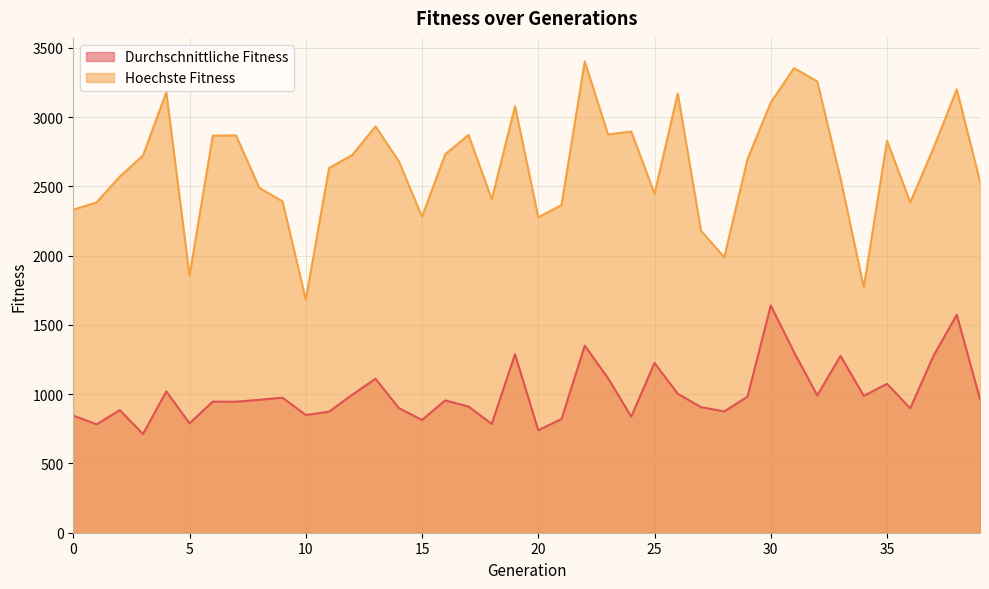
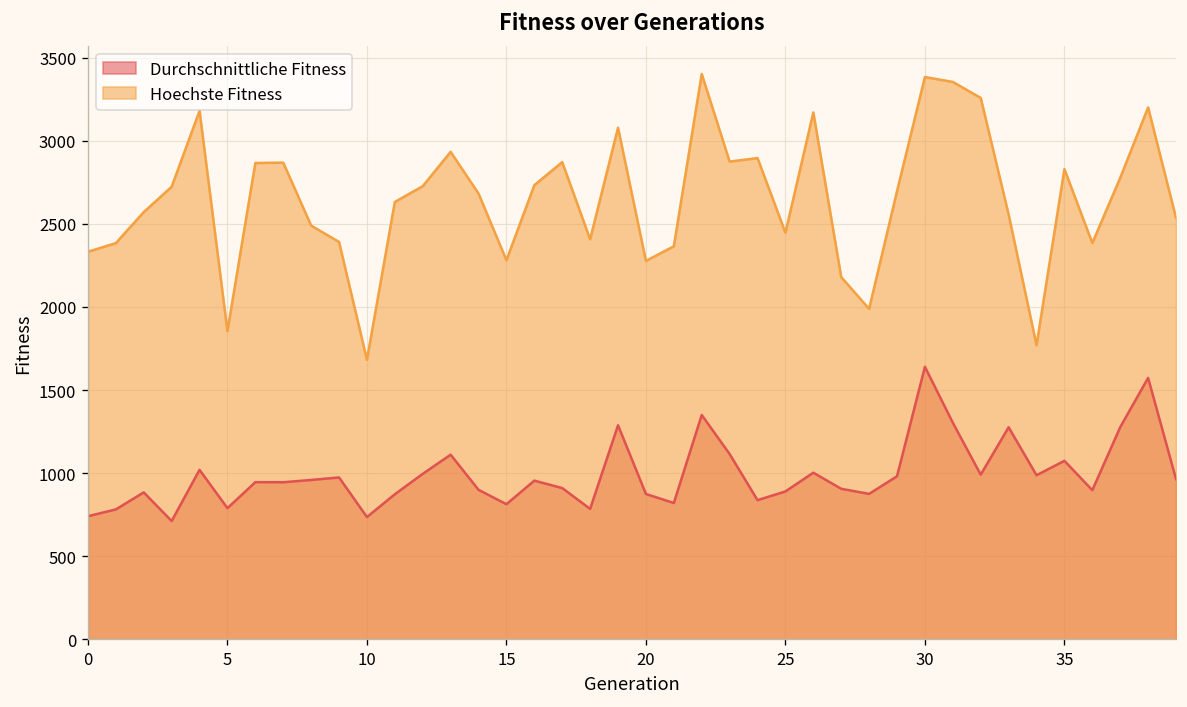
Durchschnittliche Fitness, 0: 850 -> 740
Durchschnittliche Fitness, 10: 850 -> 740
Durchschnittliche Fitness, 20: 740 -> 880
Durchschnittliche Fitness, 25: 1230 -> 890
Hoechste Fitness, 30: 3110 -> 3380
